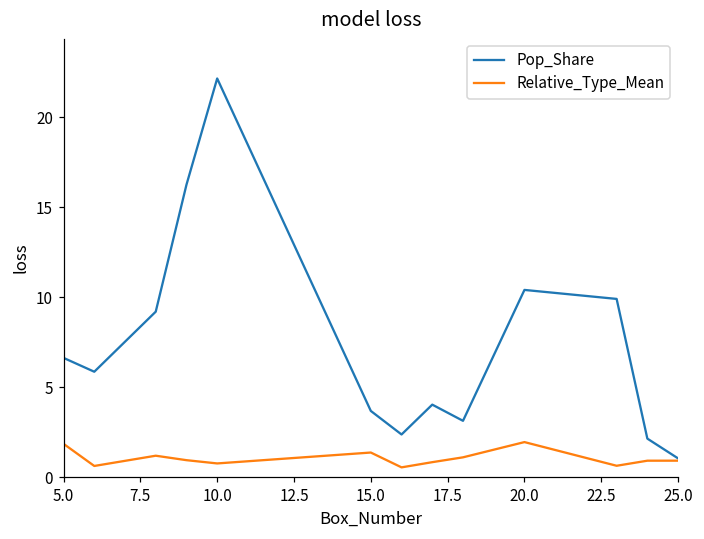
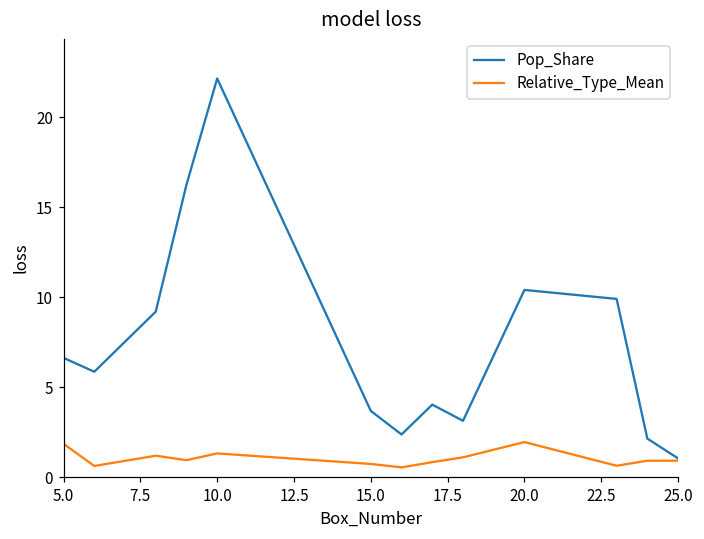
Relative_Type_Mean, 10.0: 0.8 -> 1.3
Relative_Type_Mean, 15.0: 1.4 -> 0.7
